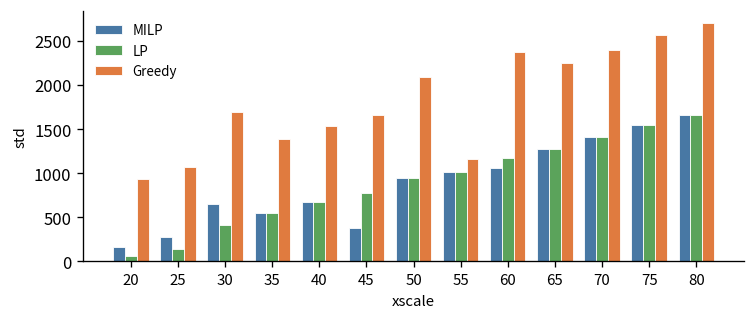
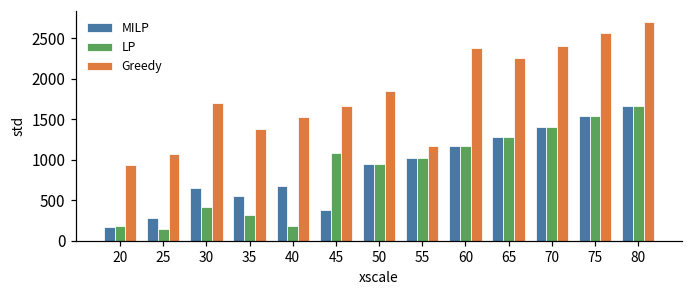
LP, 20: 100 -> 200
LP, 35: 500 -> 300
LP, 40: 700 -> 200
LP, 45: 800 -> 1100
Greedy, 50: 2100 -> 1900
MILP, 60: 1100 -> 1200
